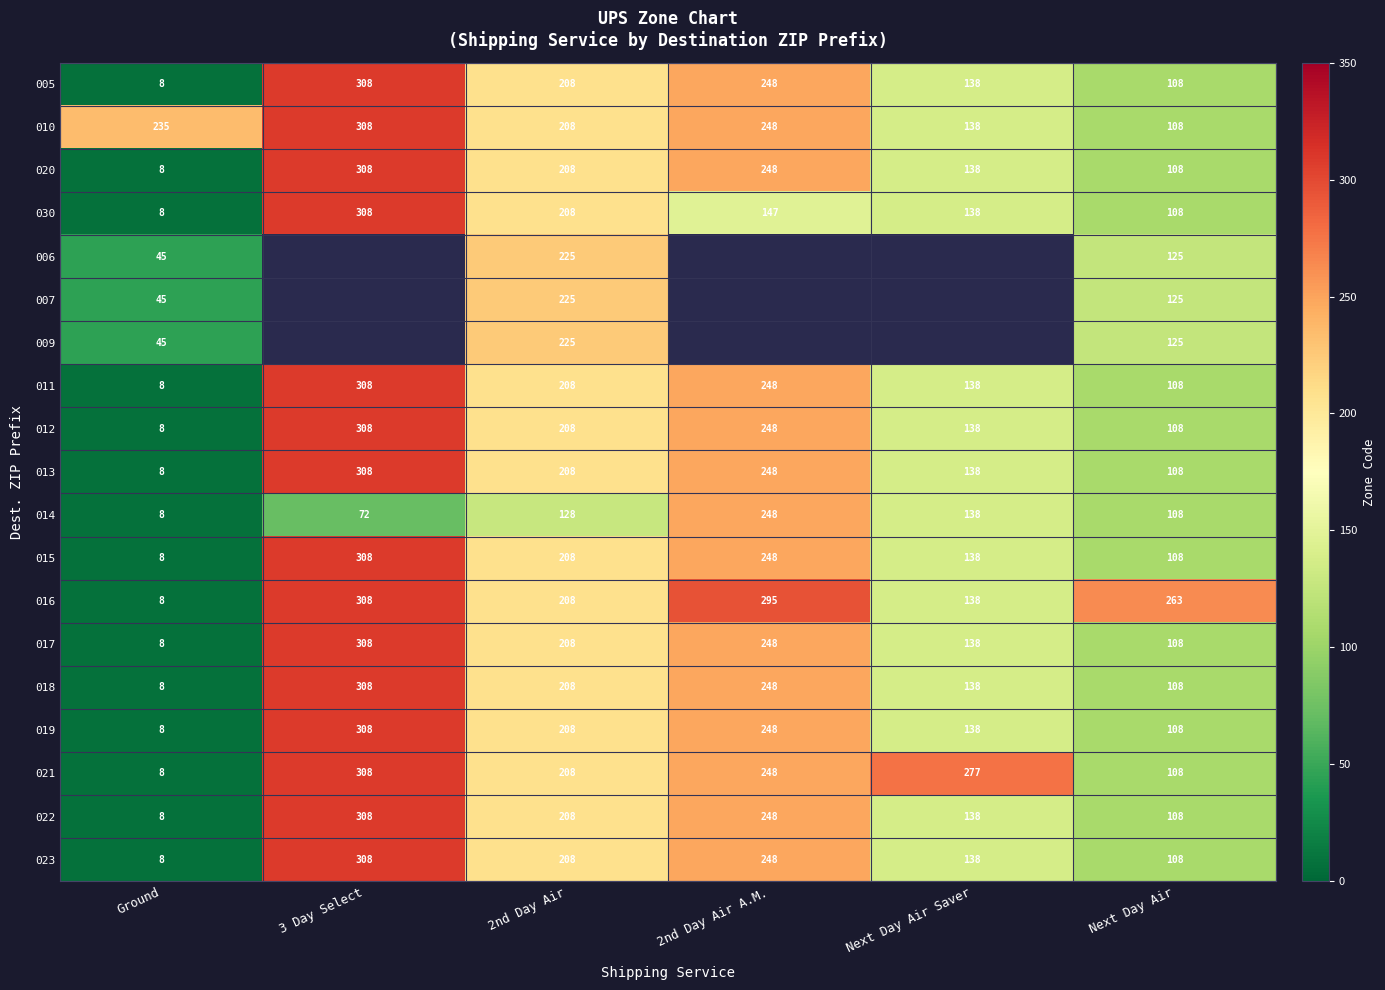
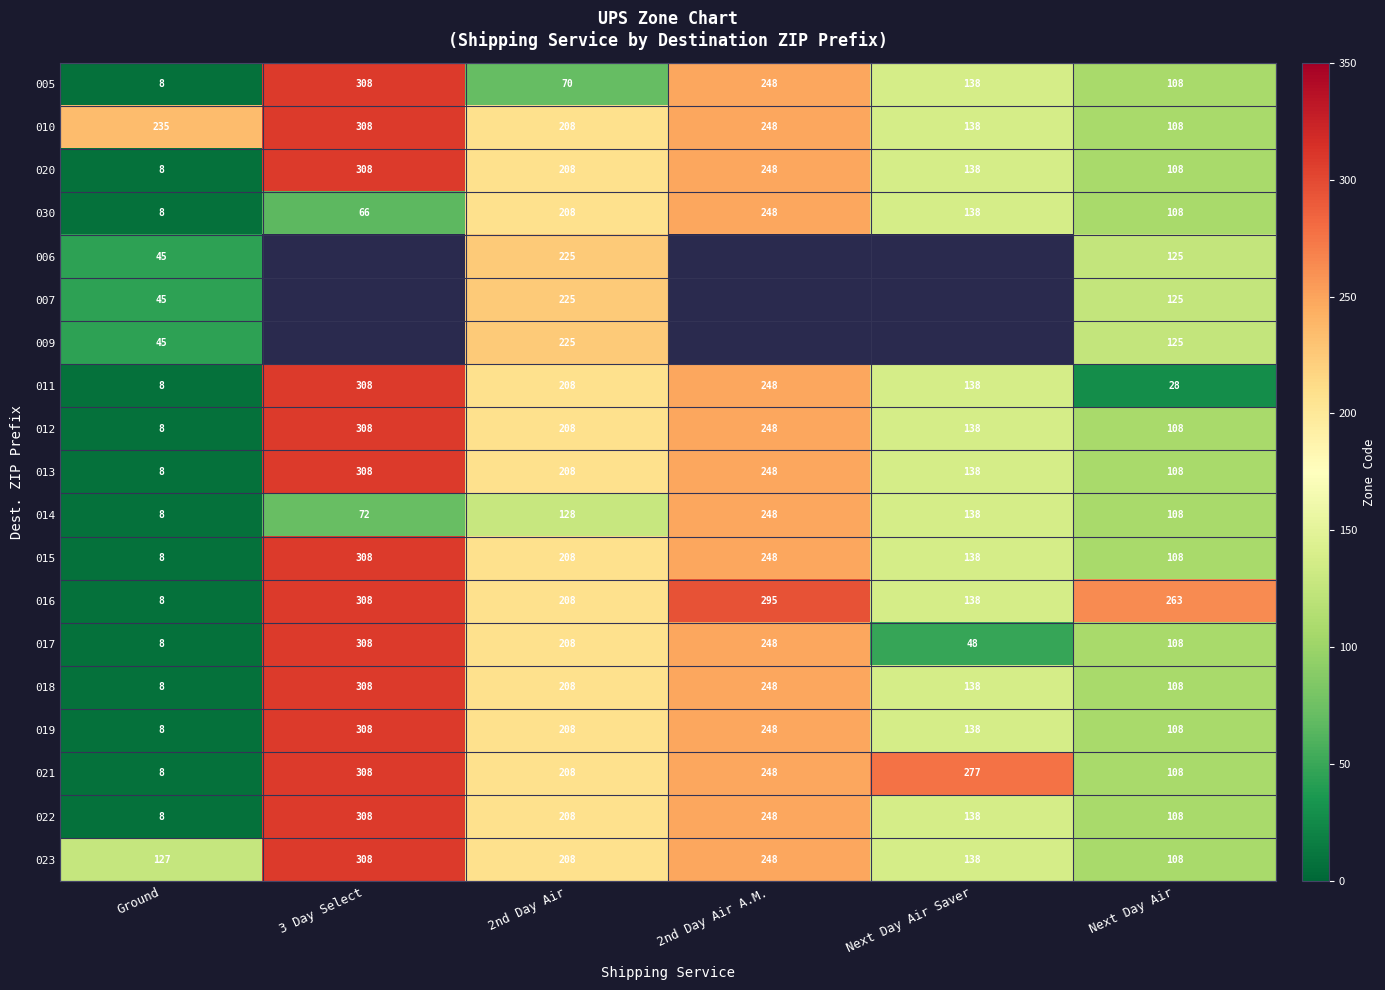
005, 2nd Day Air: 208 -> 70
030, 3 Day Select: 308 -> 66
030, 2nd Day Air A.M.: 147 -> 248
011, Next Day Air: 108 -> 28
017, Next Day Air Saver: 138 -> 48
023, Ground: 8 -> 127
